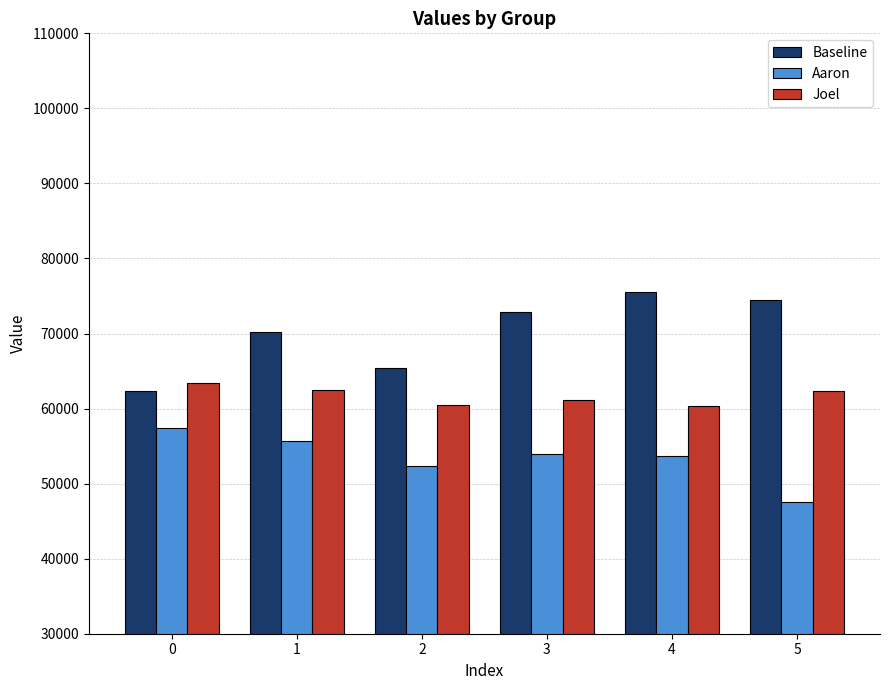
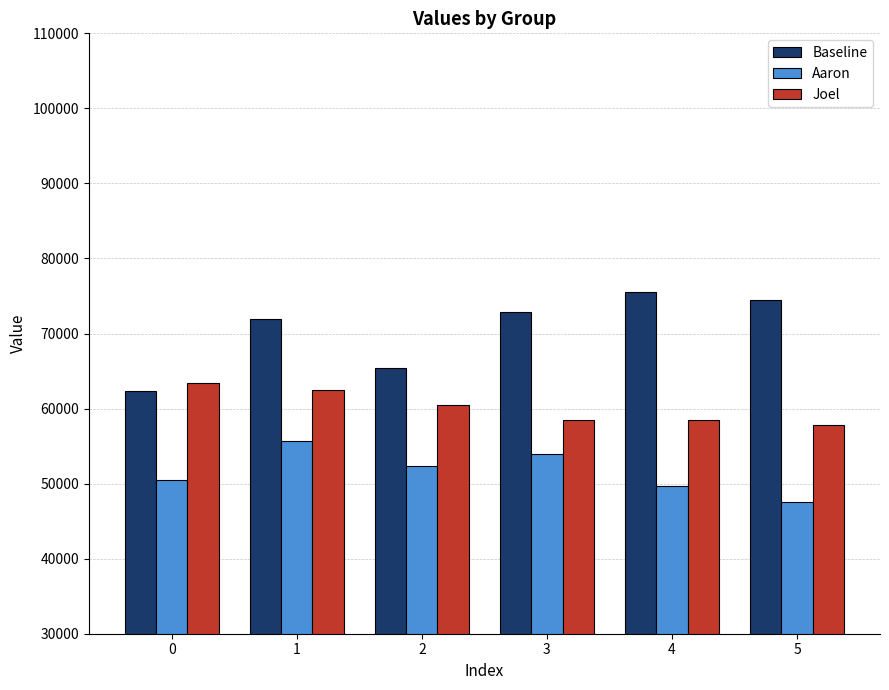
Aaron, 0: 57000 -> 51000
Baseline, 1: 70000 -> 72000
Joel, 3: 61000 -> 58000
Aaron, 4: 54000 -> 50000
Joel, 4: 60000 -> 59000
Joel, 5: 62000 -> 58000
